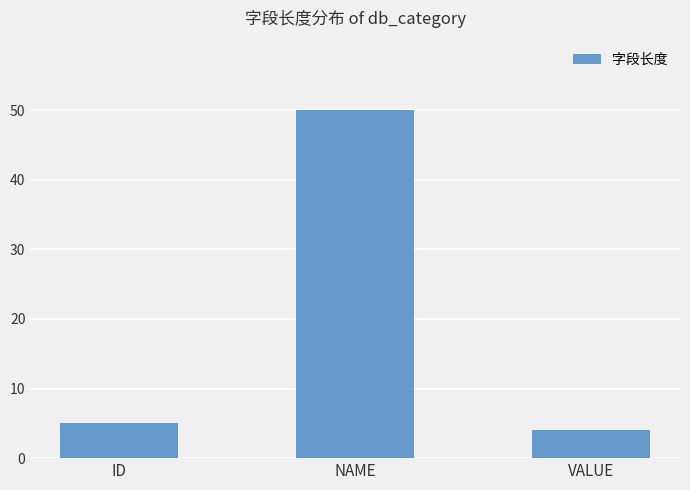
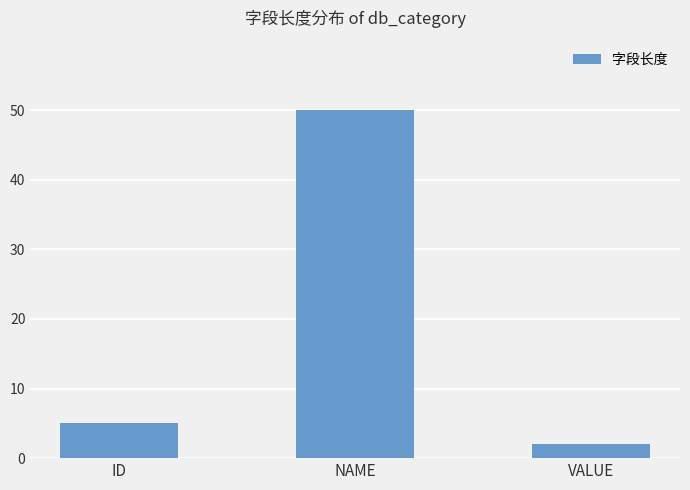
VALUE: 4 -> 2
